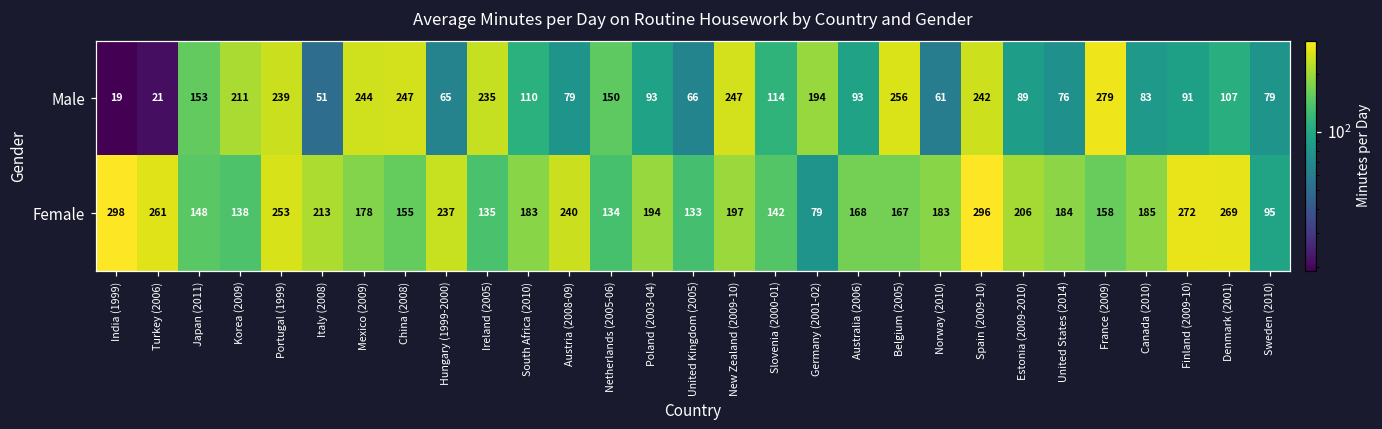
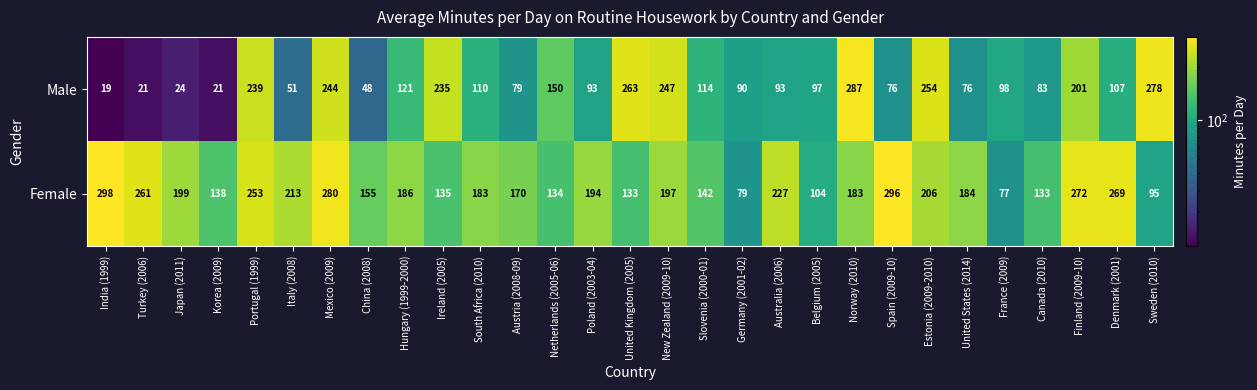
Male, Japan (2011): 153 -> 24
Male, Korea (2009): 211 -> 21
Male, China (2008): 247 -> 48
Male, Hungary (1999-2000): 65 -> 121
Male, United Kingdom (2005): 66 -> 263
Male, Germany (2001-02): 194 -> 90
Male, Belgium (2005): 256 -> 97
Male, Norway (2010): 61 -> 287
Male, Spain (2009-10): 242 -> 76
Male, Estonia (2009-2010): 89 -> 254
Male, France (2009): 279 -> 98
Male, Finland (2009-10): 91 -> 201
Male, Sweden (2010): 79 -> 278
Female, Japan (2011): 148 -> 199
Female, Mexico (2009): 178 -> 280
Female, Hungary (1999-2000): 237 -> 186
Female, Austria (2008-09): 240 -> 170
Female, Australia (2006): 168 -> 227
Female, Belgium (2005): 167 -> 104
Female, France (2009): 158 -> 77
Female, Canada (2010): 185 -> 133
